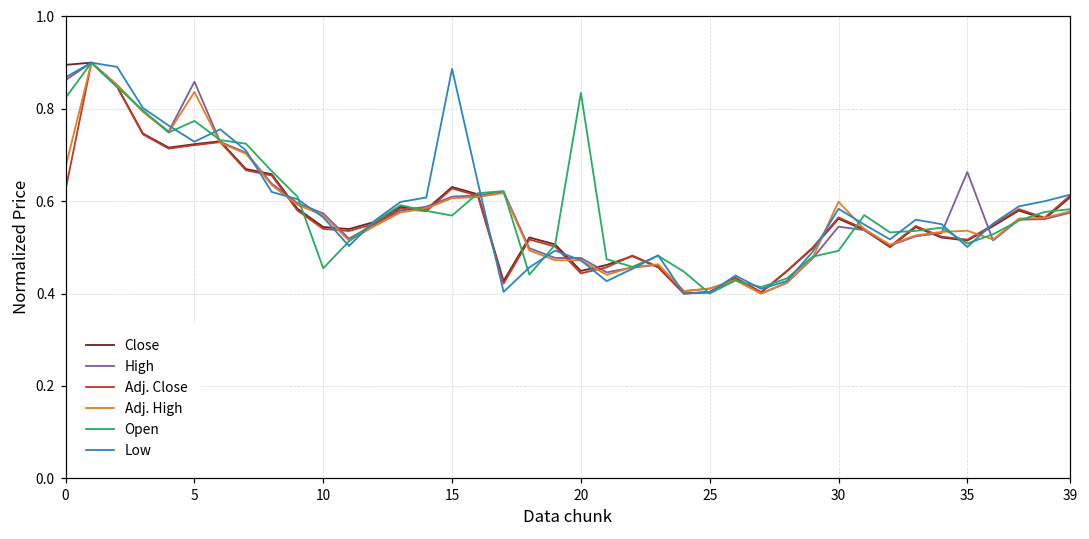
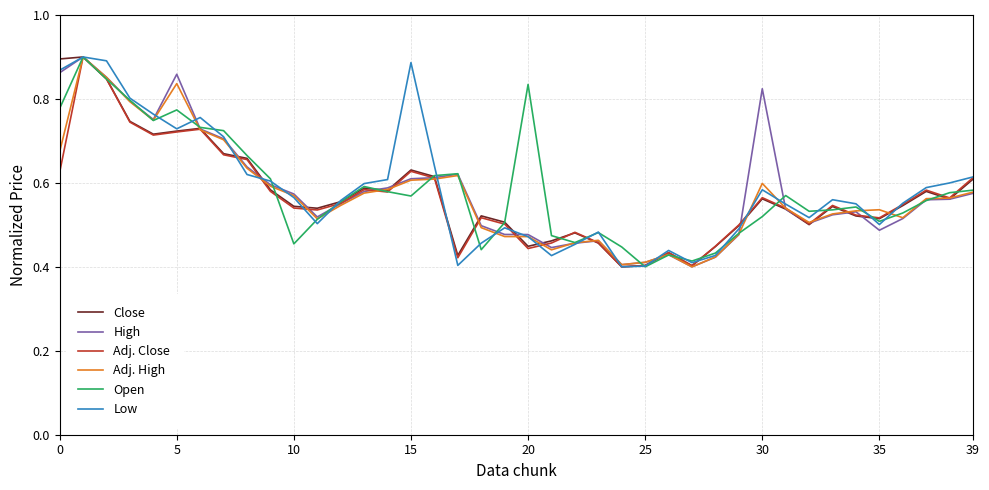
Open, 0: 0.82 -> 0.78
High, 30: 0.54 -> 0.82
Open, 30: 0.49 -> 0.52
High, 35: 0.66 -> 0.49
